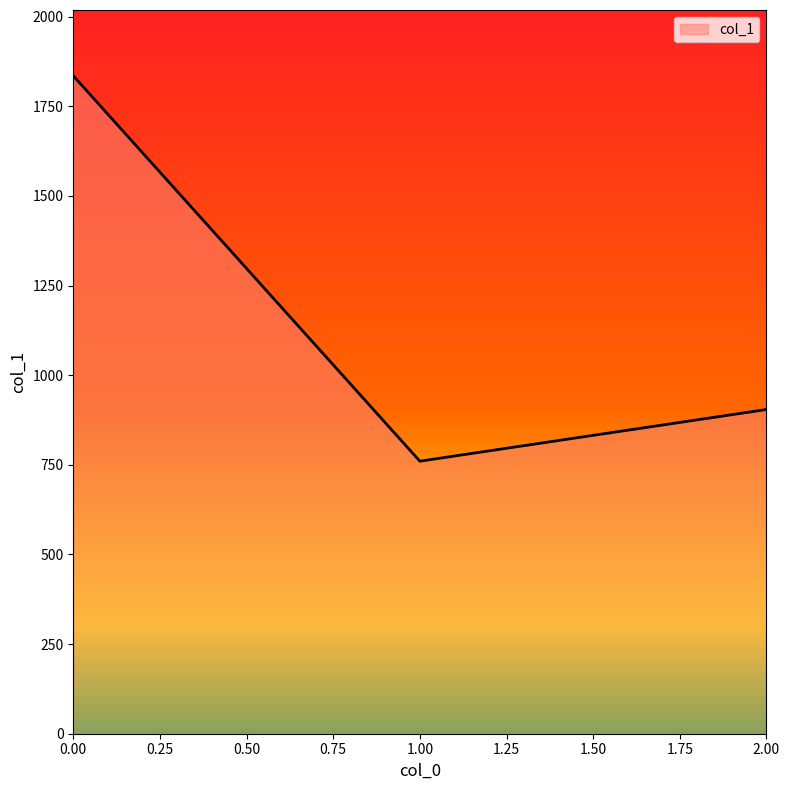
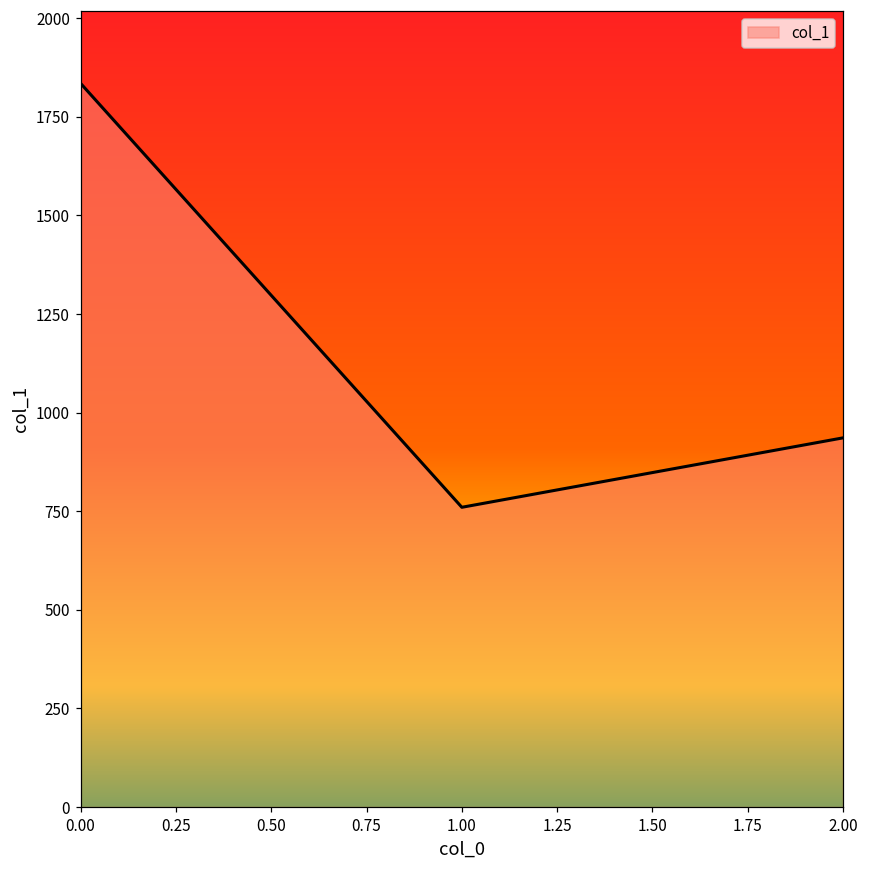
2.00: 900 -> 940
